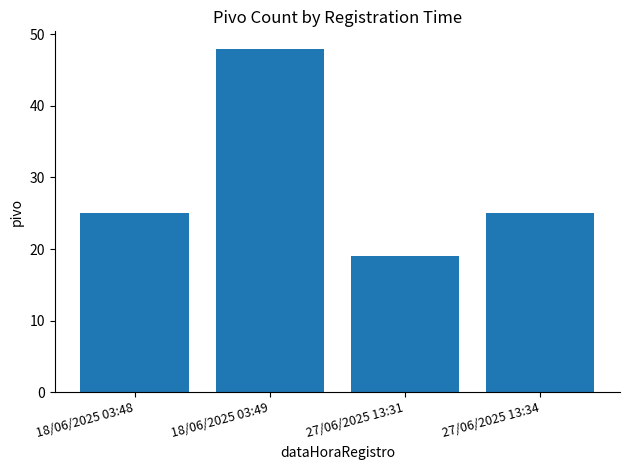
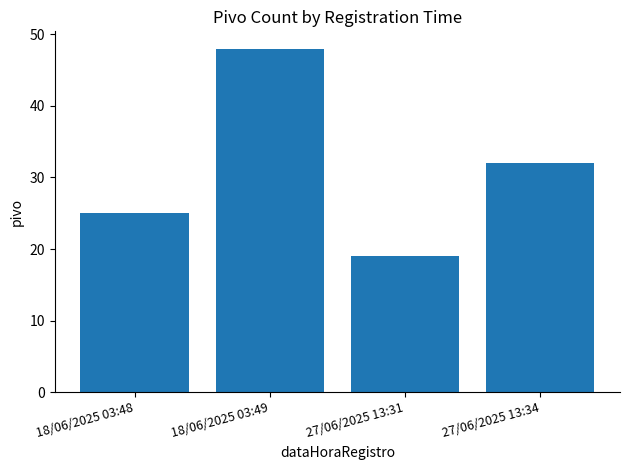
27/06/2025 13:34: 25 -> 32
